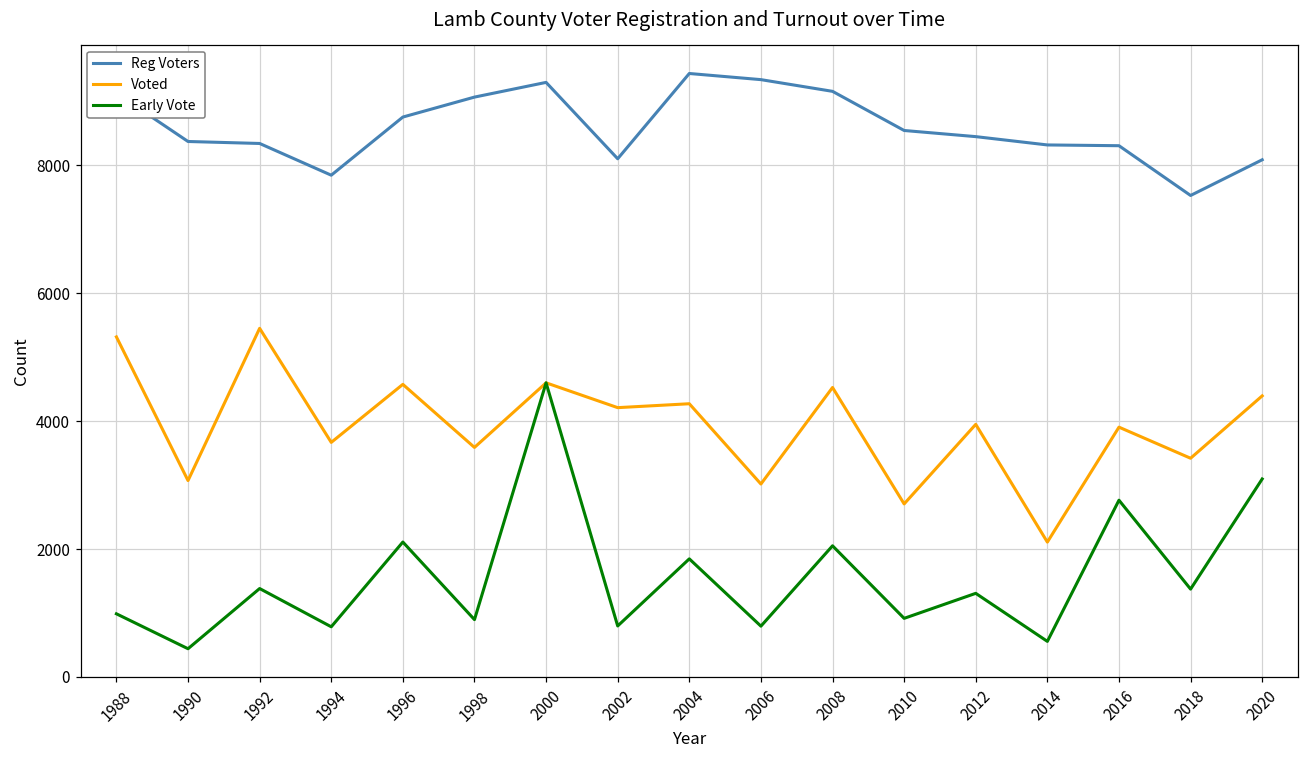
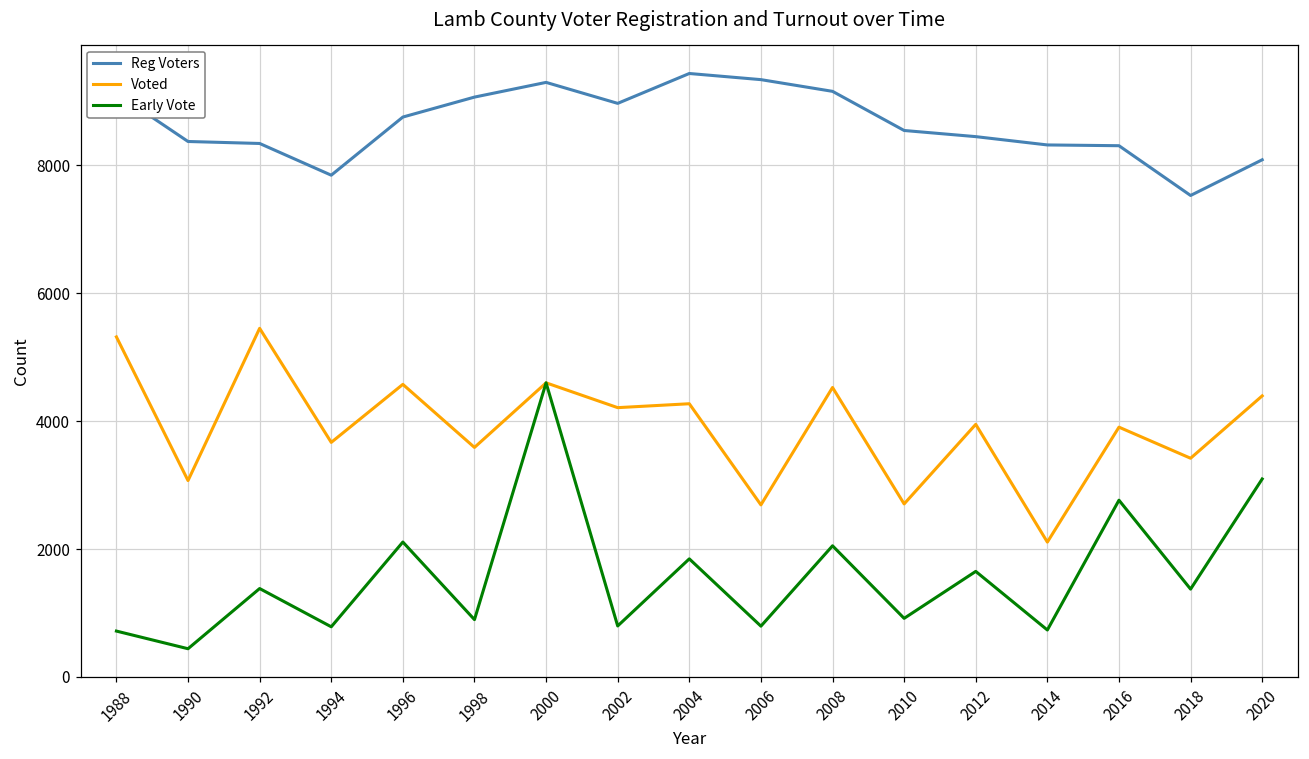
Early Vote, 1988: 1000 -> 700
Reg Voters, 2002: 8100 -> 9000
Voted, 2006: 3000 -> 2700
Early Vote, 2012: 1300 -> 1700
Early Vote, 2014: 600 -> 700
